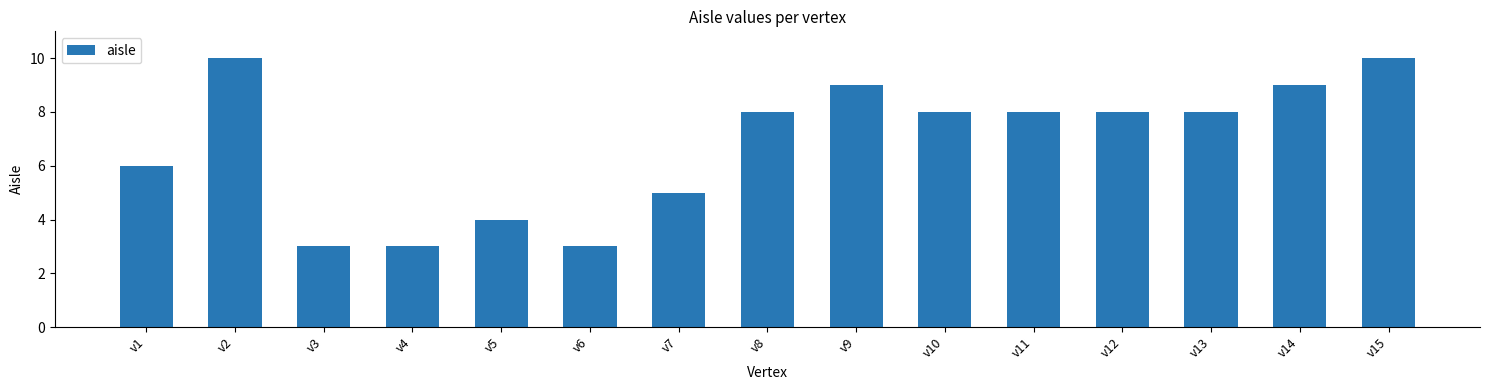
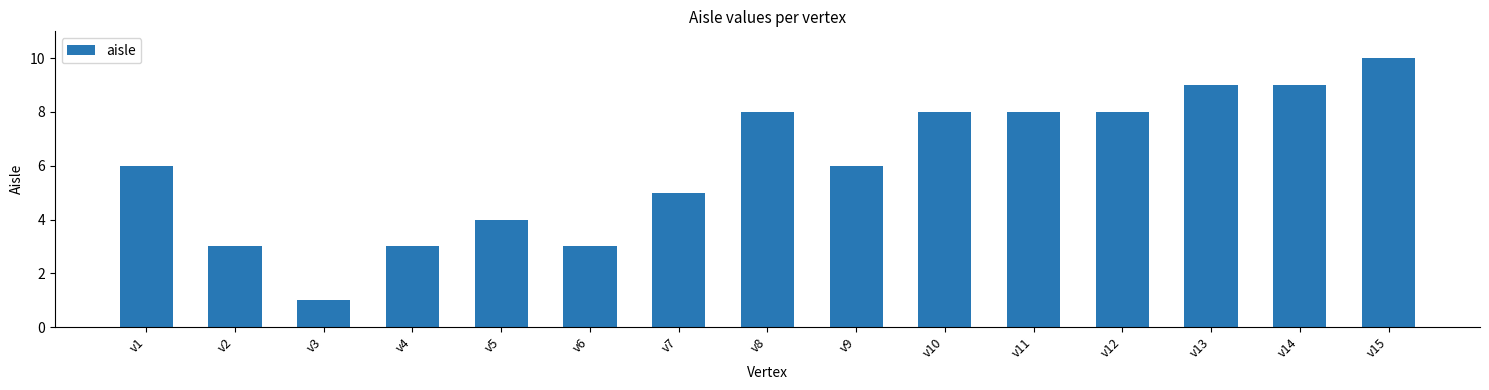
v2: 10 -> 3
v3: 3 -> 1
v9: 9 -> 6
v13: 8 -> 9
